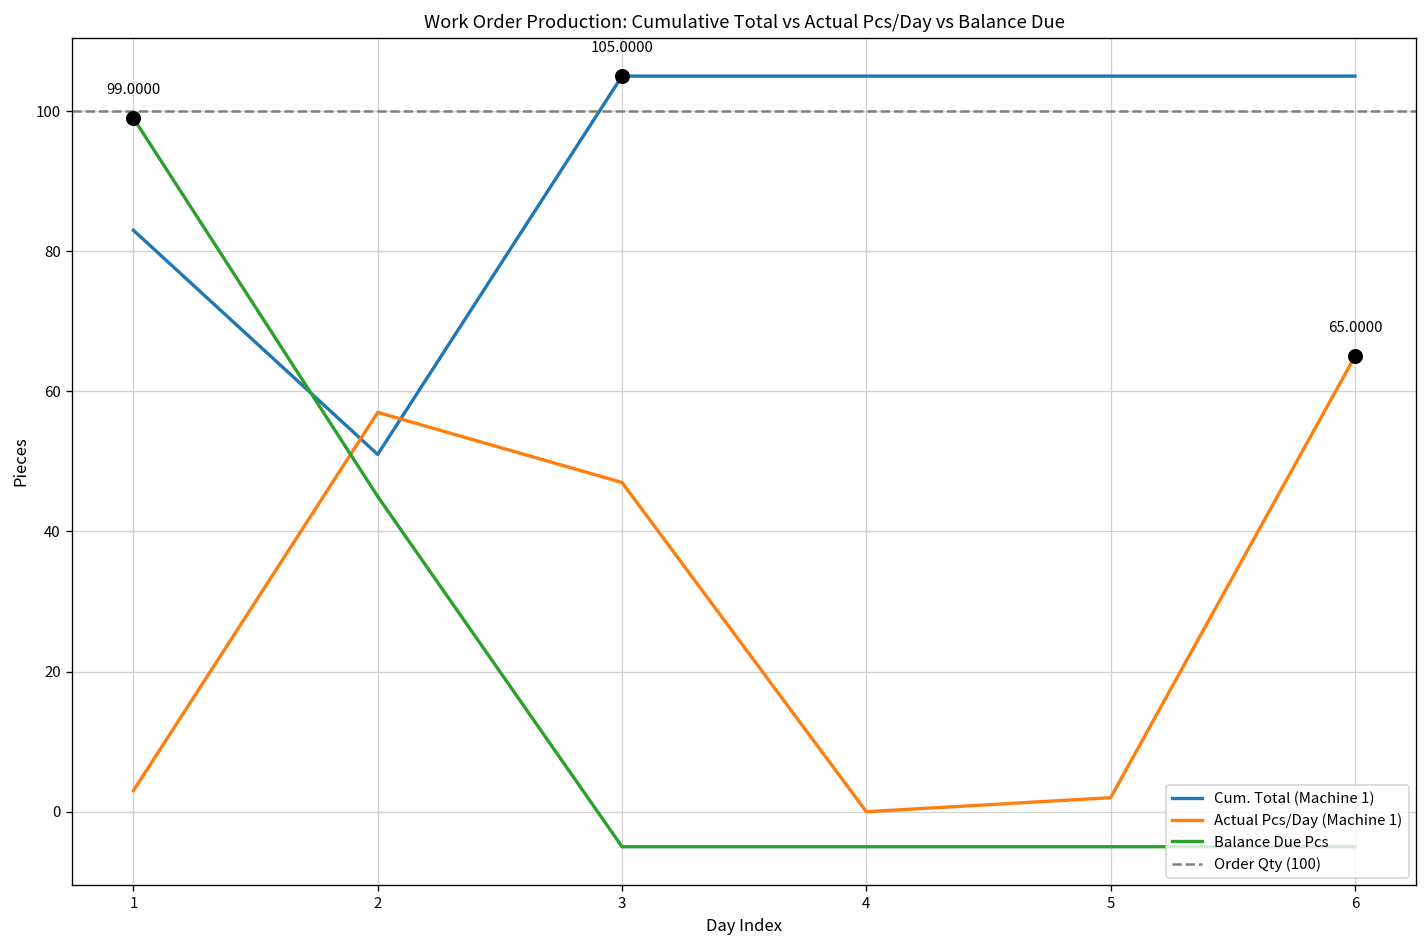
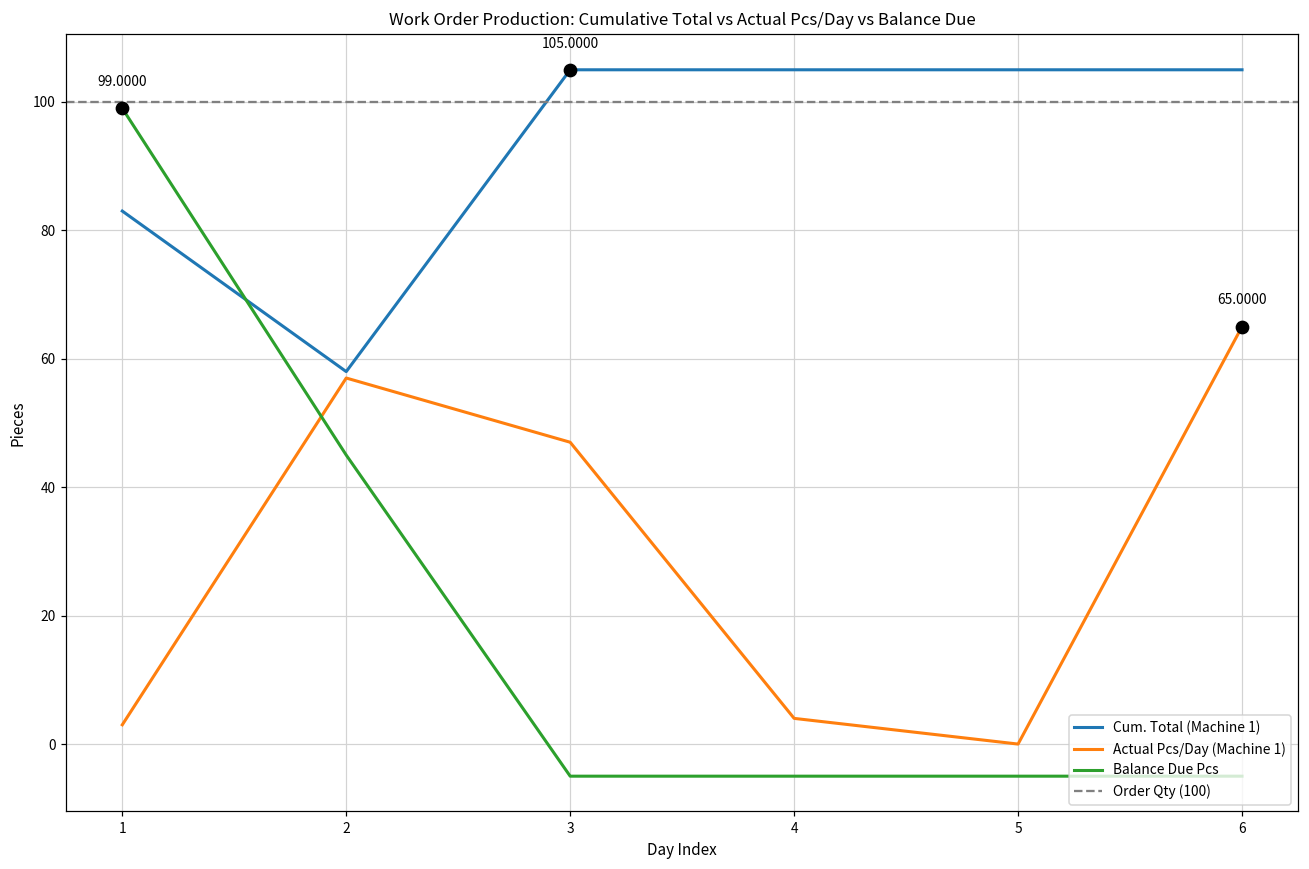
Cum. Total (Machine 1), 2: 51 -> 58
Actual Pcs/Day (Machine 1), 4: 0 -> 4
Actual Pcs/Day (Machine 1), 5: 2 -> 0
